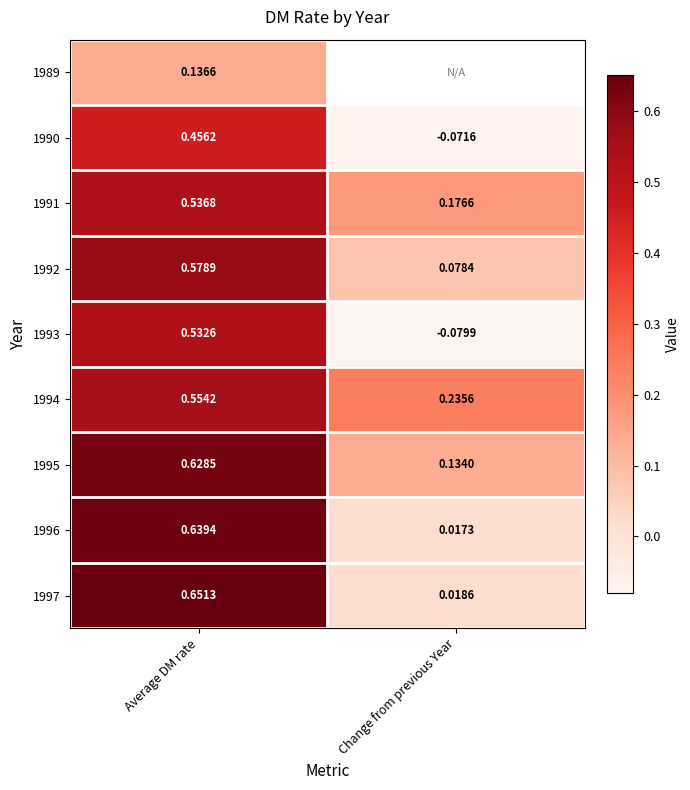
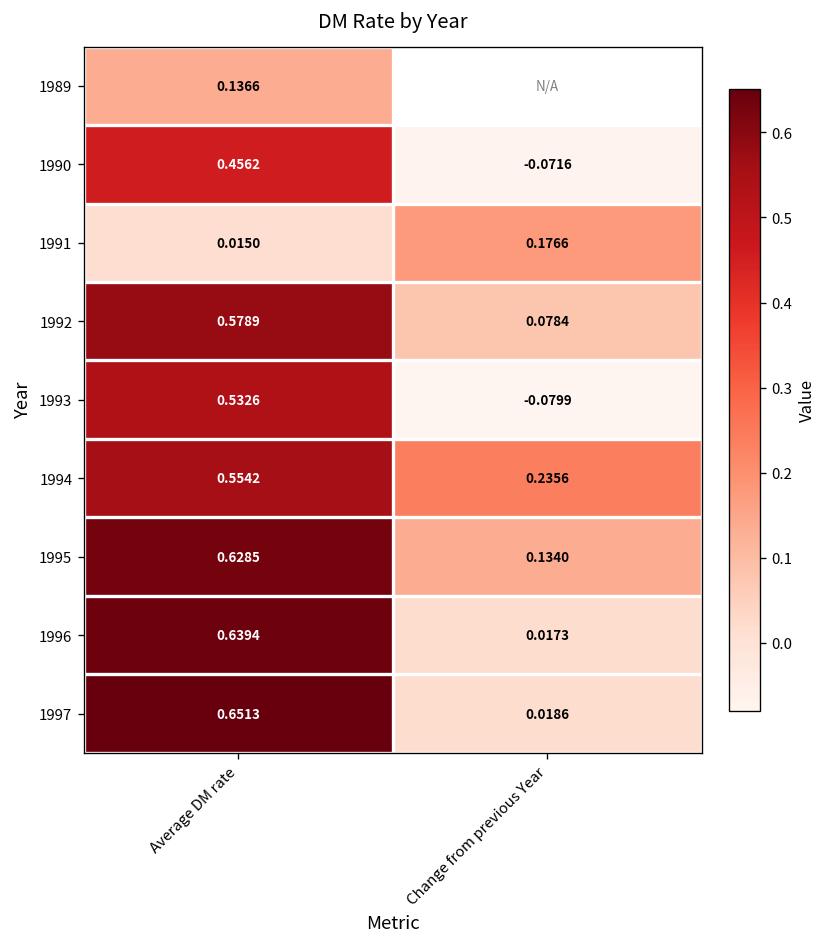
1991, Average DM rate: 0.5368 -> 0.0150
